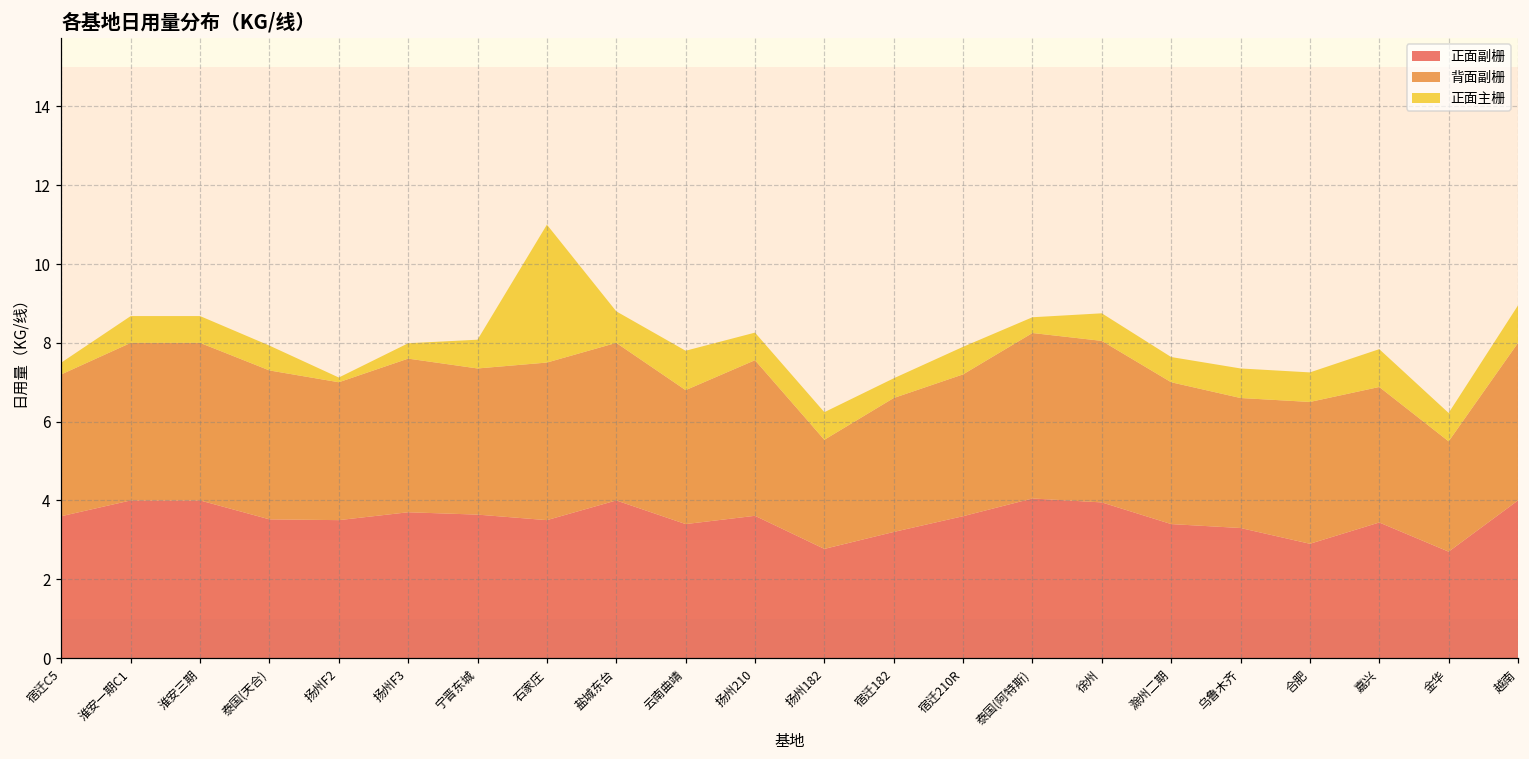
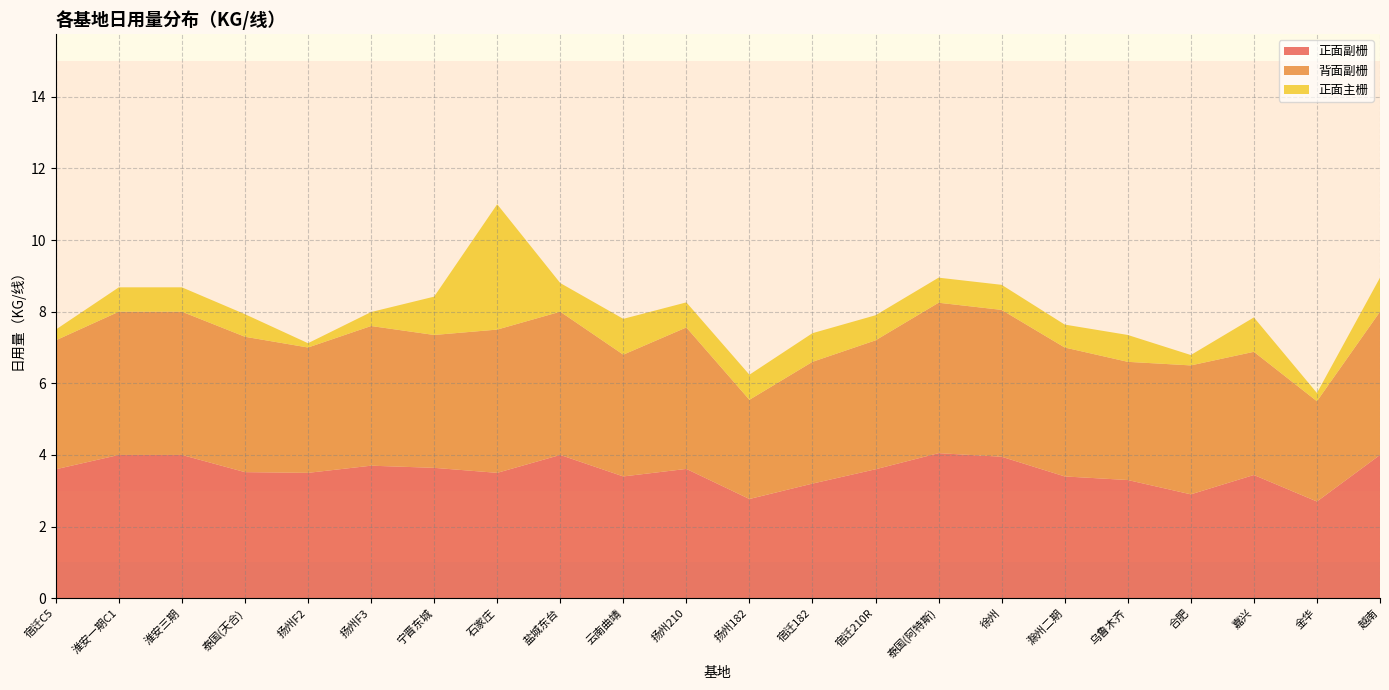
正面主栅, 宁晋东城: 0.7 -> 1.1
正面主栅, 宿迁182: 0.5 -> 0.8
正面主栅, 泰国(阿特斯): 0.4 -> 0.7
正面主栅, 合肥: 0.8 -> 0.3
正面主栅, 金华: 0.7 -> 0.2
